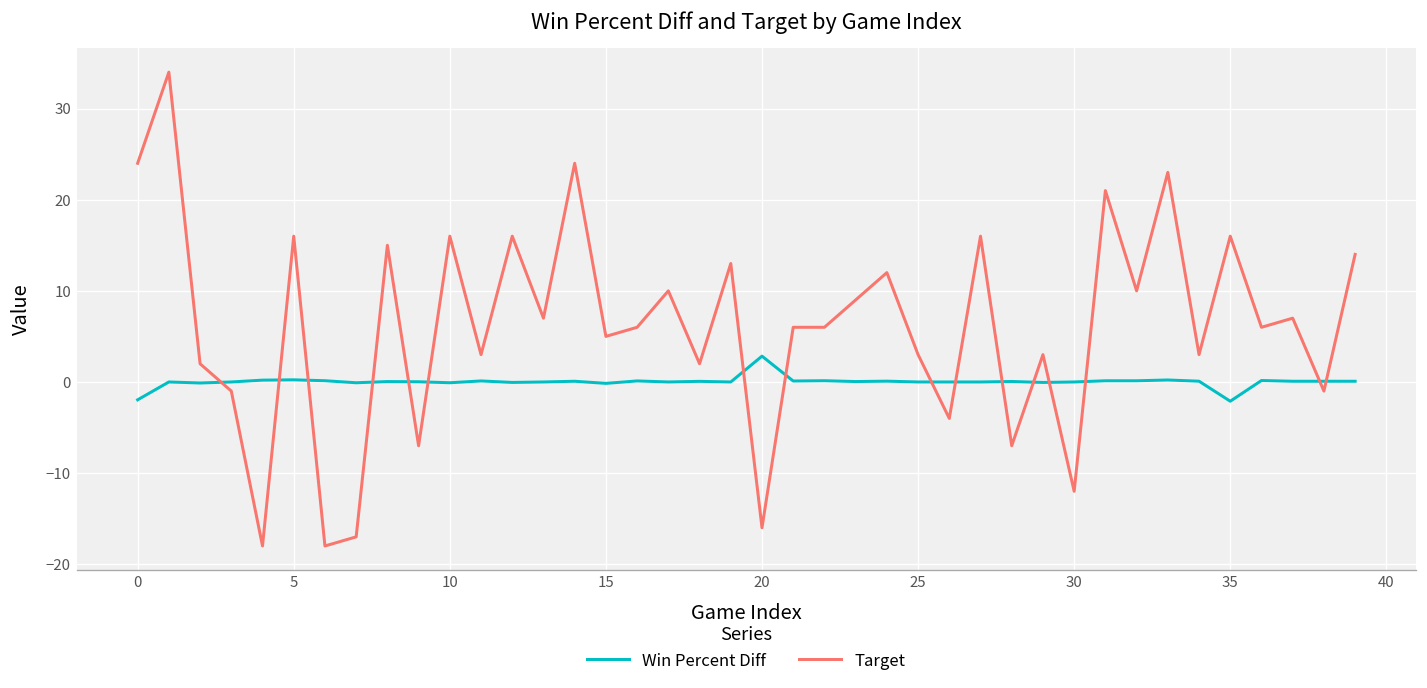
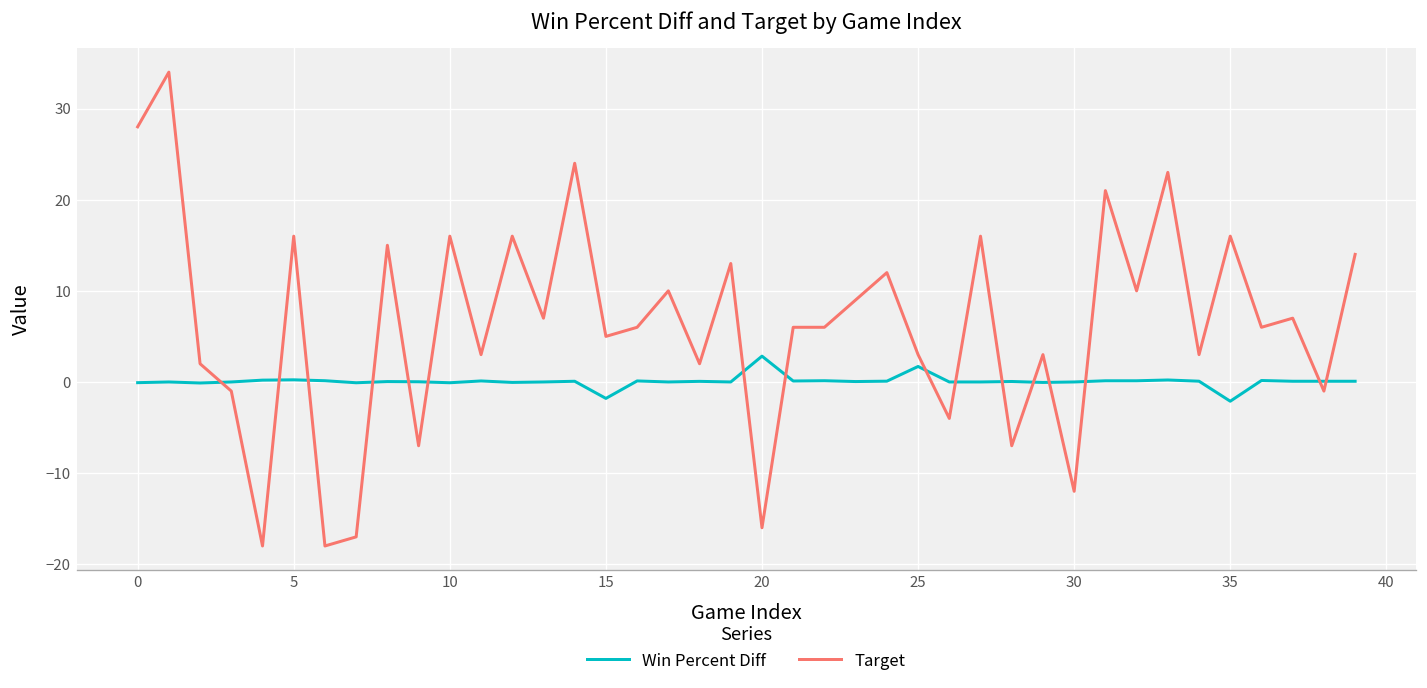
Win Percent Diff, 0: -2 -> 0
Target, 0: 24 -> 28
Win Percent Diff, 15: 0 -> -2
Win Percent Diff, 25: 0 -> 2
